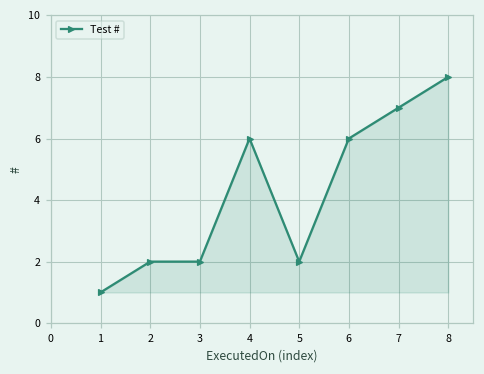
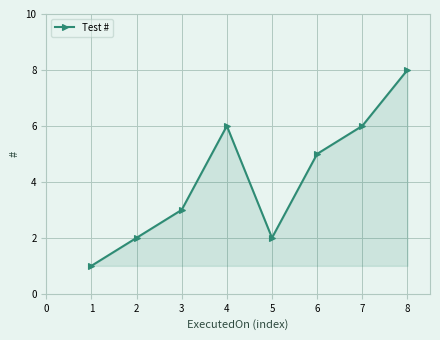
3: 2 -> 3
6: 6 -> 5
7: 7 -> 6
